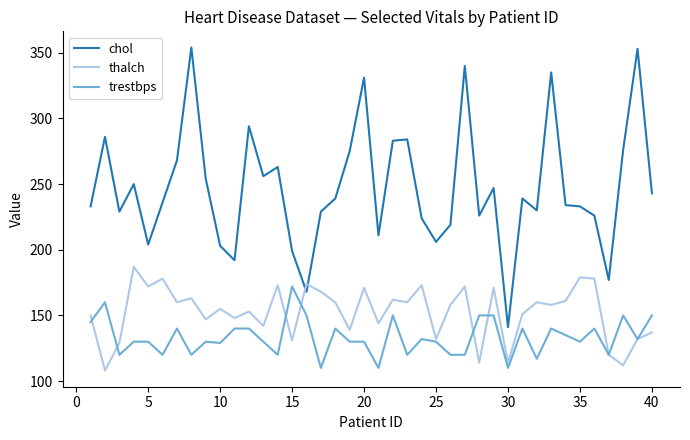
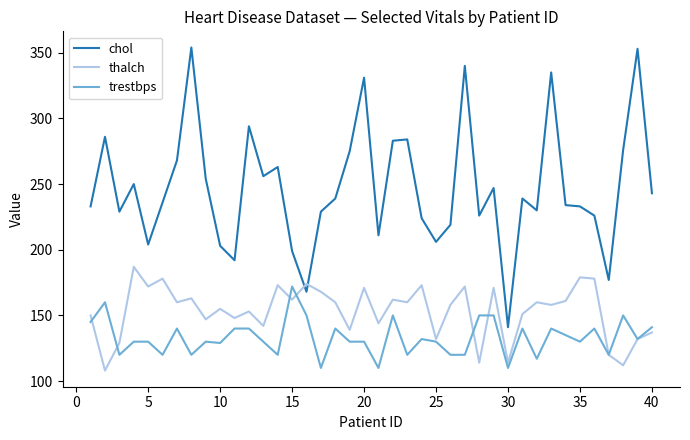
thalch, 15: 131 -> 162
trestbps, 40: 150 -> 141
